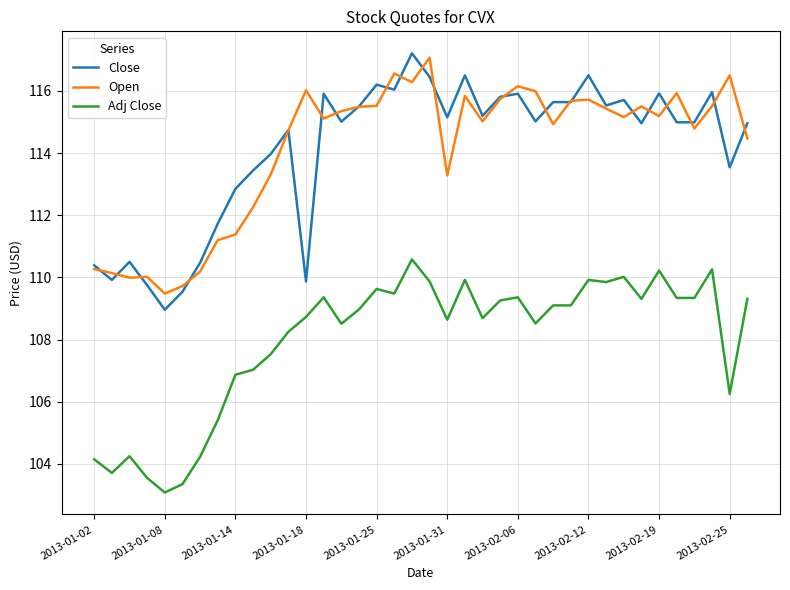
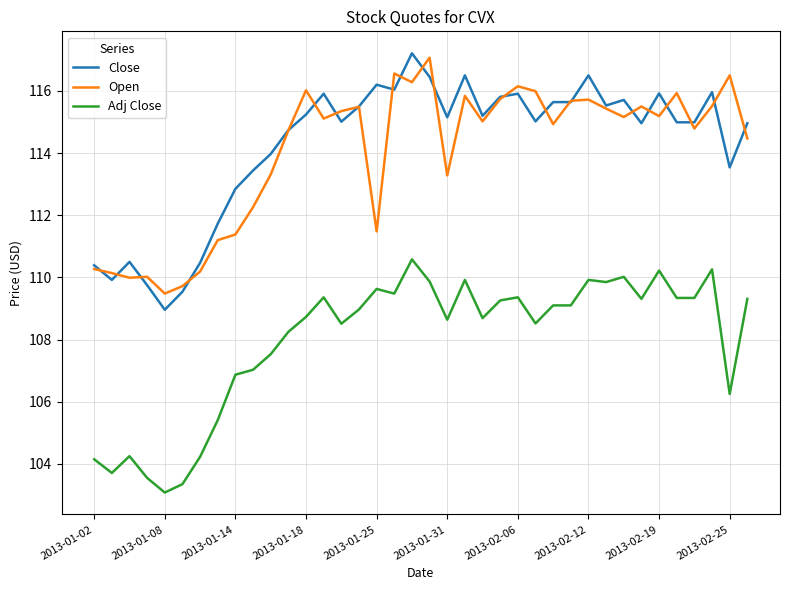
Close, 2013-01-18: 109.9 -> 115.2
Open, 2013-01-25: 115.5 -> 111.5
